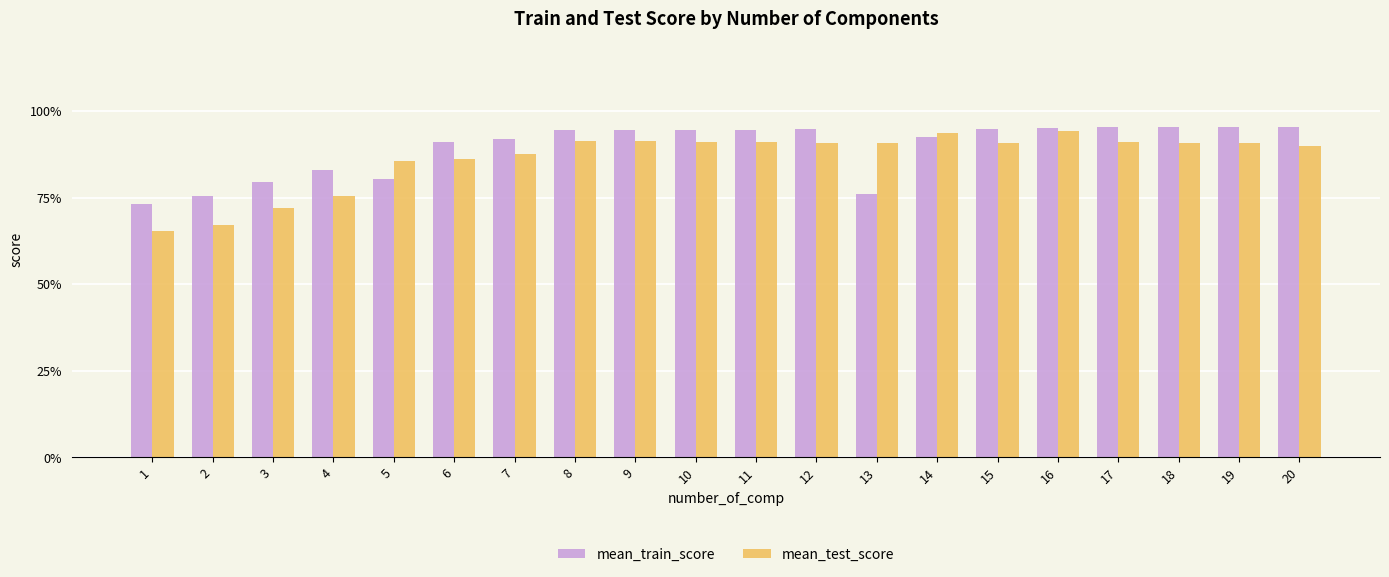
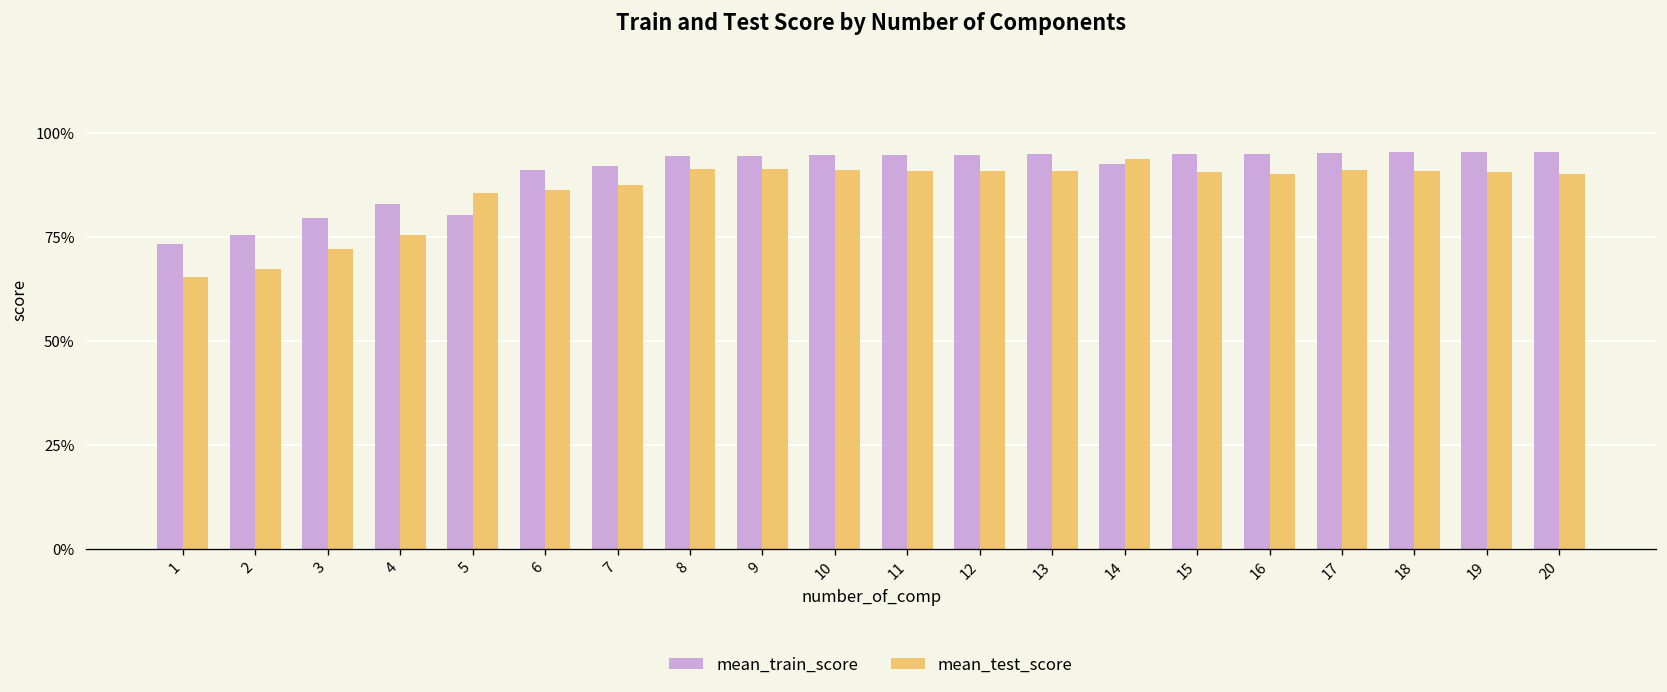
mean_train_score, 13: 76% -> 95%
mean_test_score, 16: 94% -> 90%
